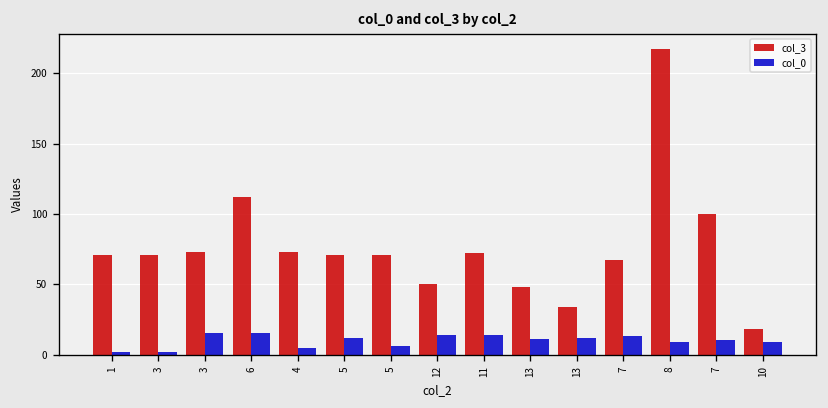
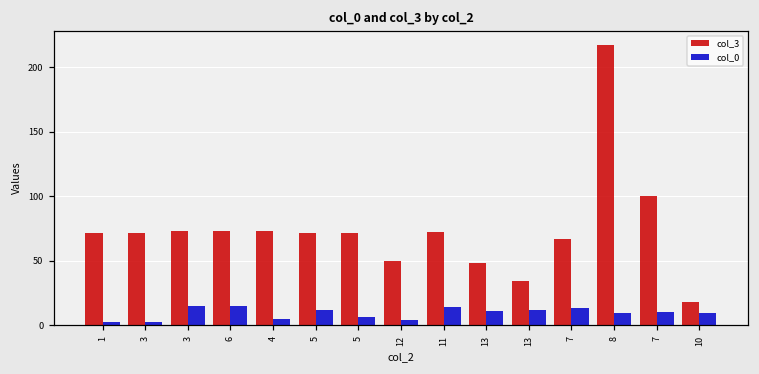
col_3, 6: 112 -> 73
col_0, 12: 14 -> 4
